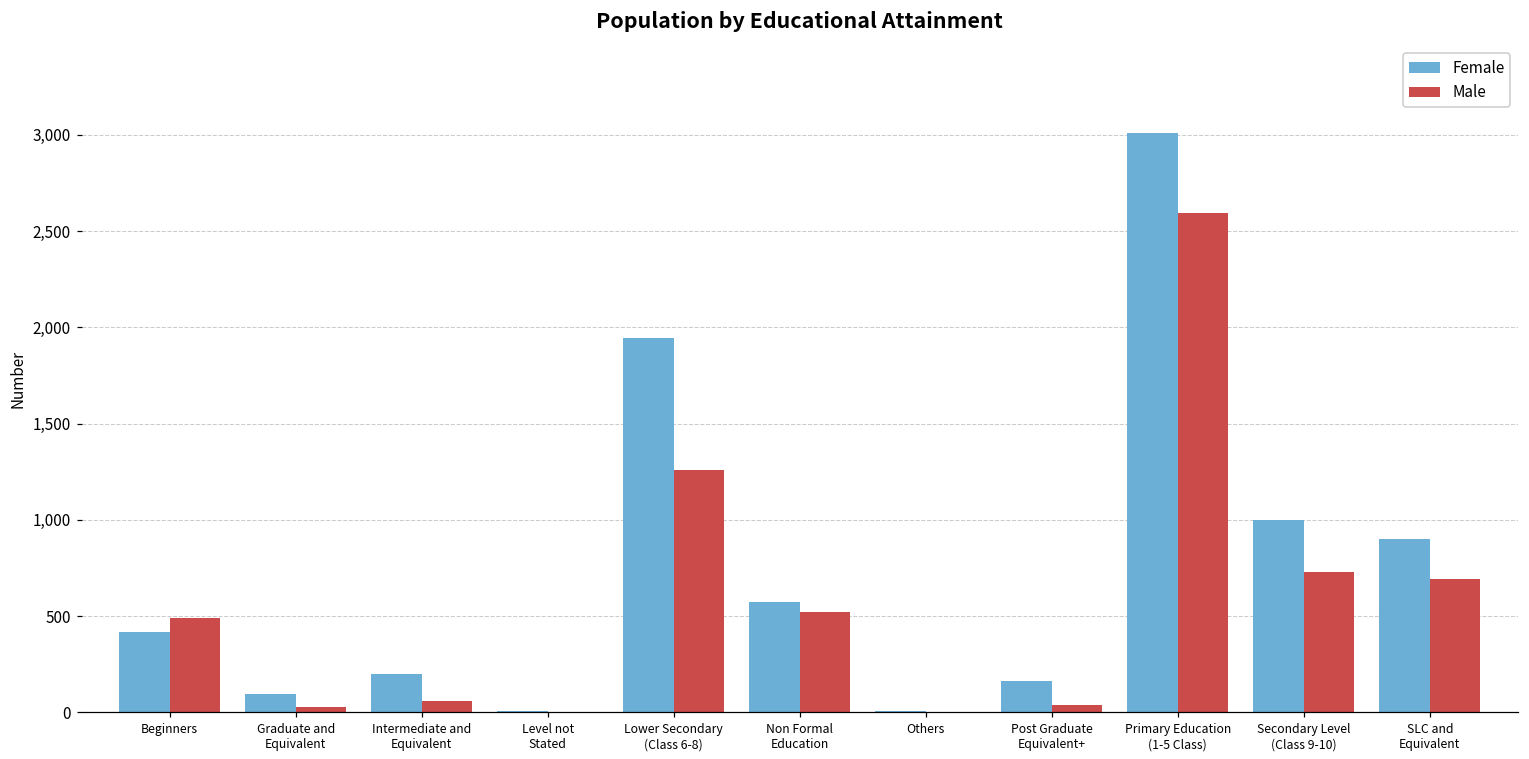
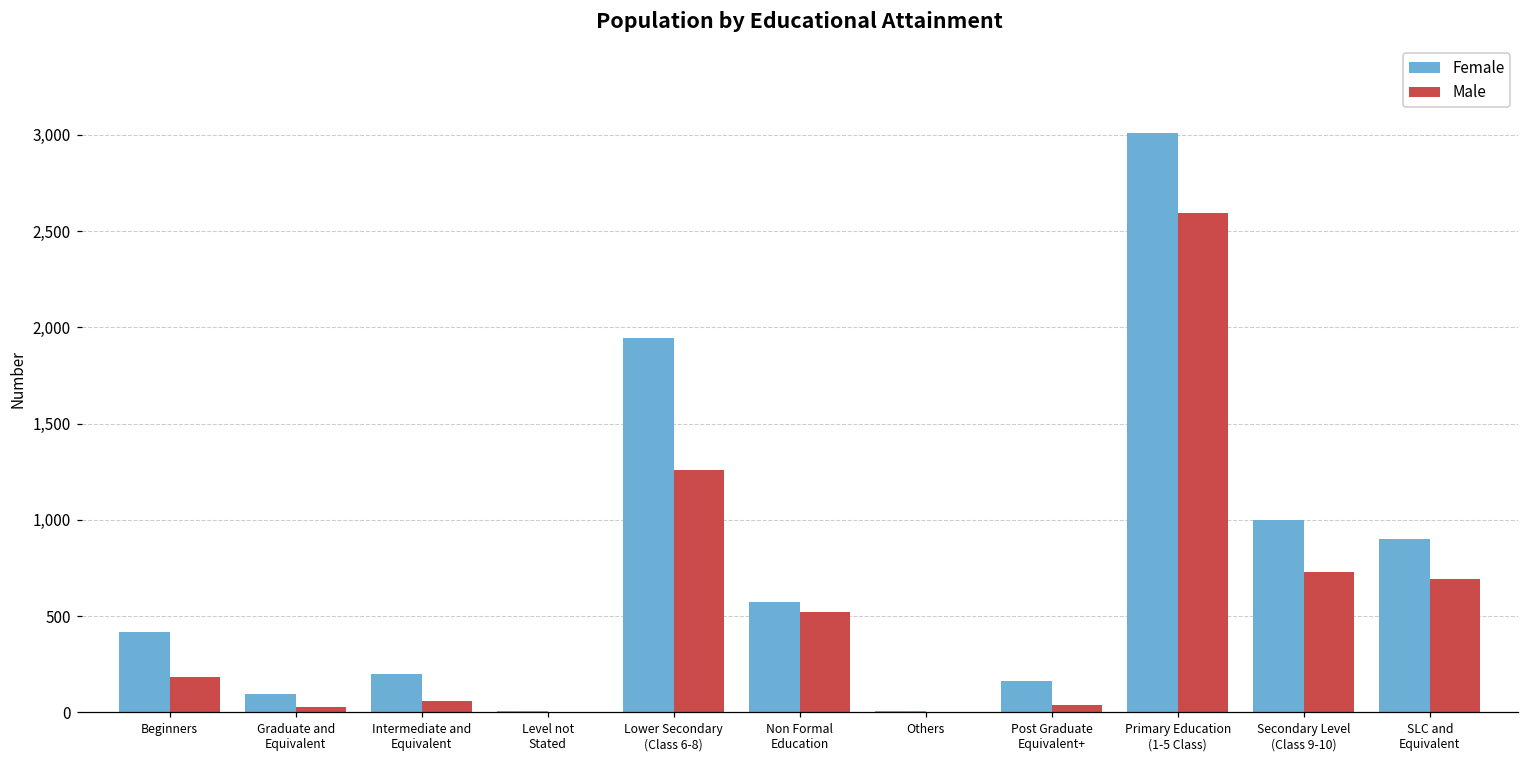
Male, Beginners: 490 -> 180
